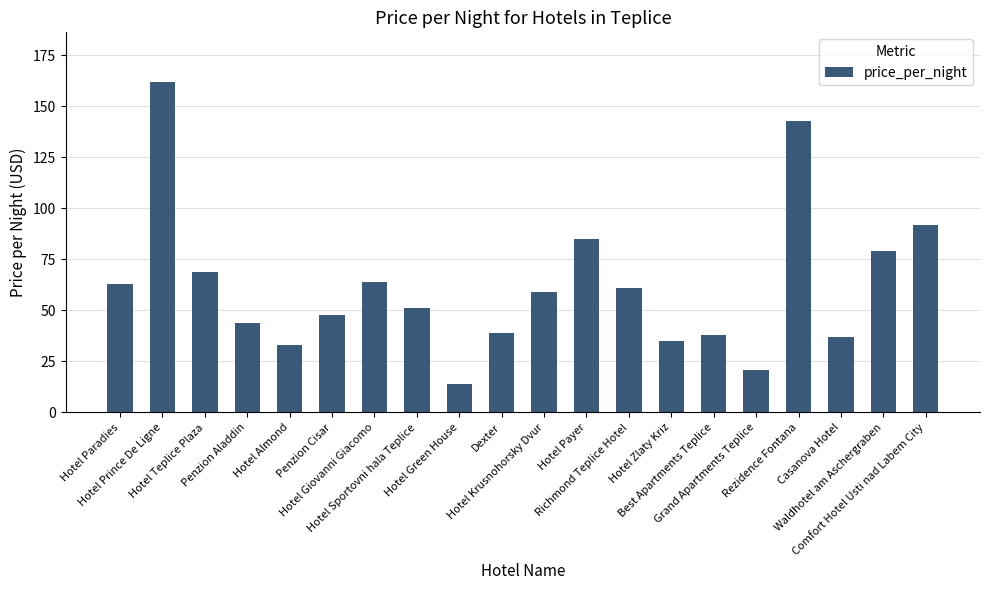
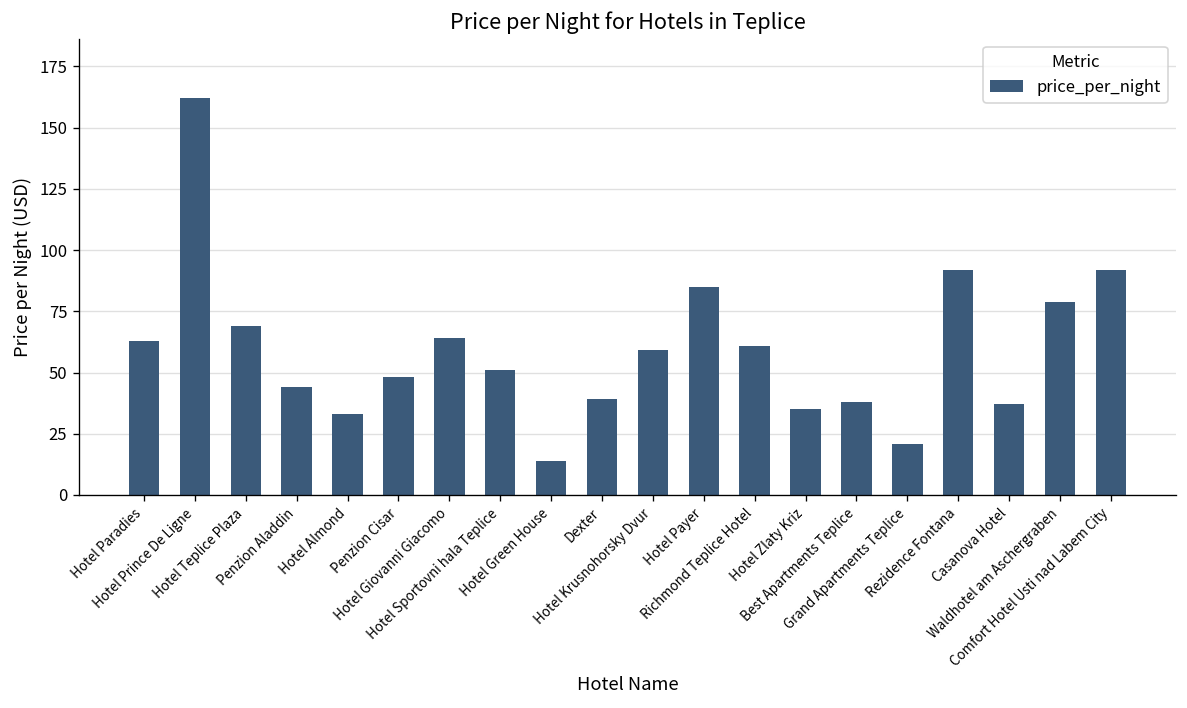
Rezidence Fontana: 143 -> 92
